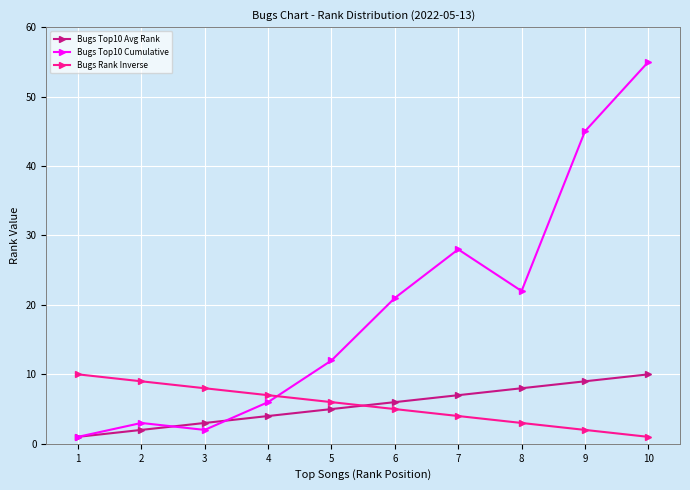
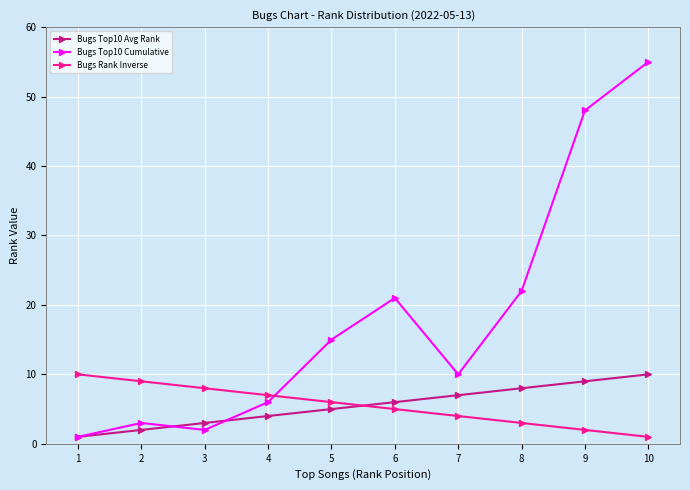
Bugs Top10 Cumulative, 5: 12 -> 15
Bugs Top10 Cumulative, 7: 28 -> 10
Bugs Top10 Cumulative, 9: 45 -> 48
